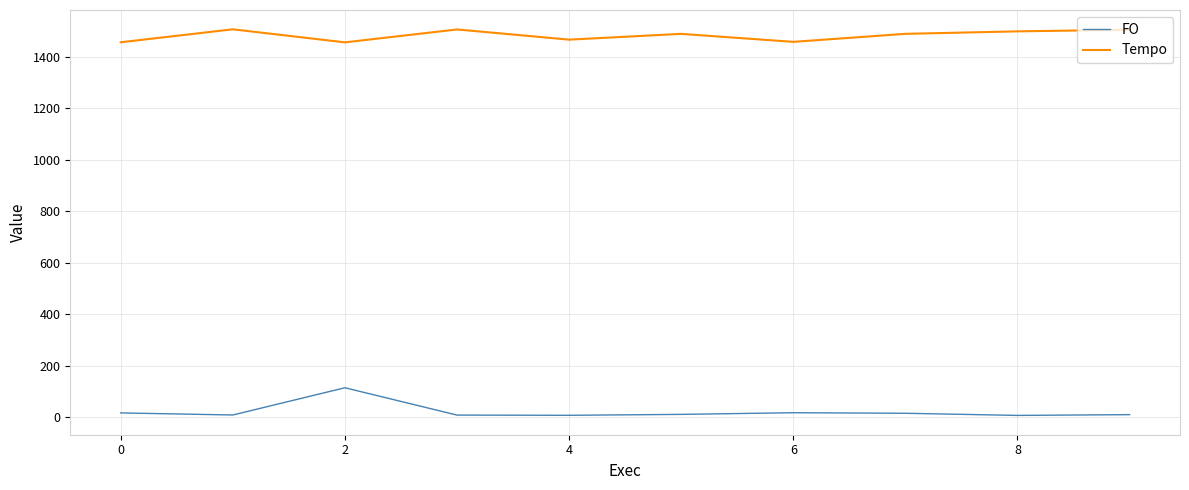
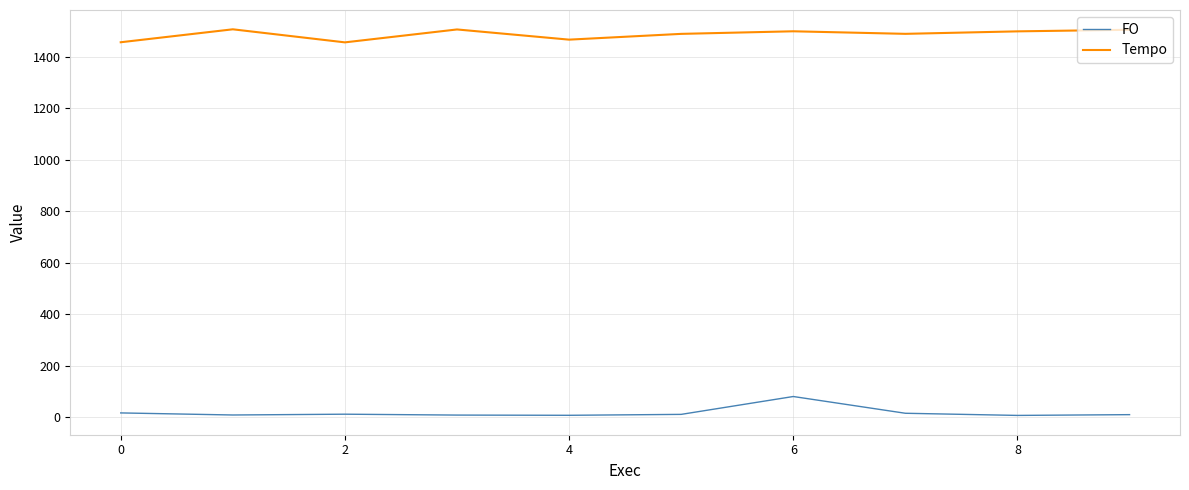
FO, 2: 110 -> 10
FO, 6: 20 -> 80
Tempo, 6: 1460 -> 1500
